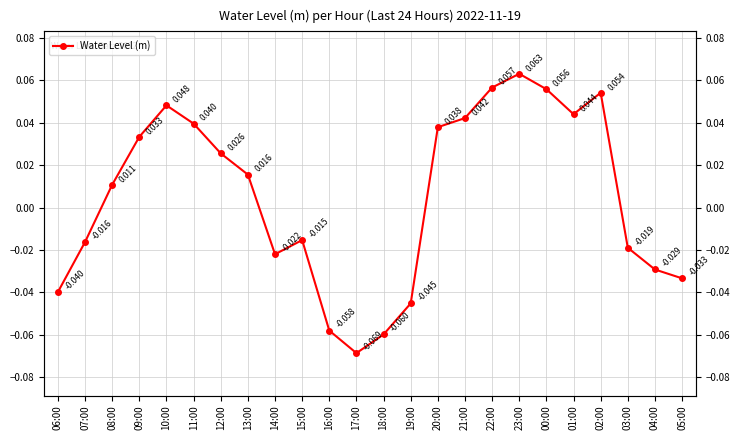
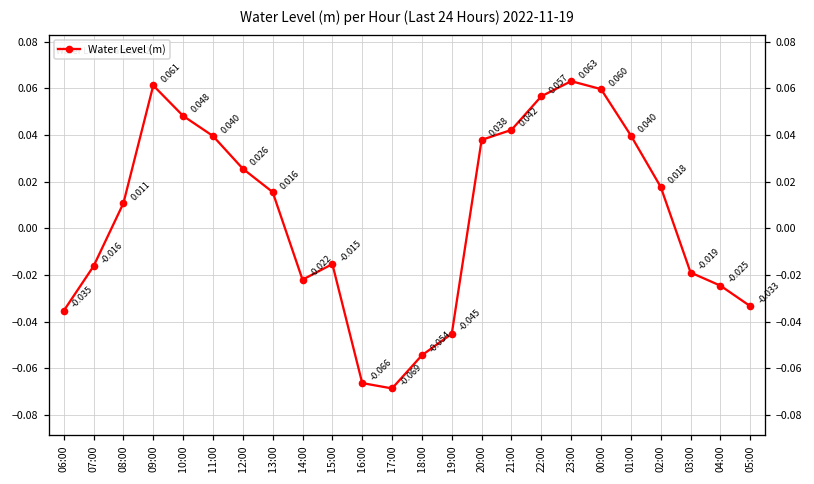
06:00: -0.040 -> -0.035
09:00: 0.033 -> 0.061
16:00: -0.058 -> -0.066
18:00: -0.060 -> -0.054
00:00: 0.056 -> 0.060
01:00: 0.044 -> 0.040
02:00: 0.054 -> 0.018
04:00: -0.029 -> -0.025
